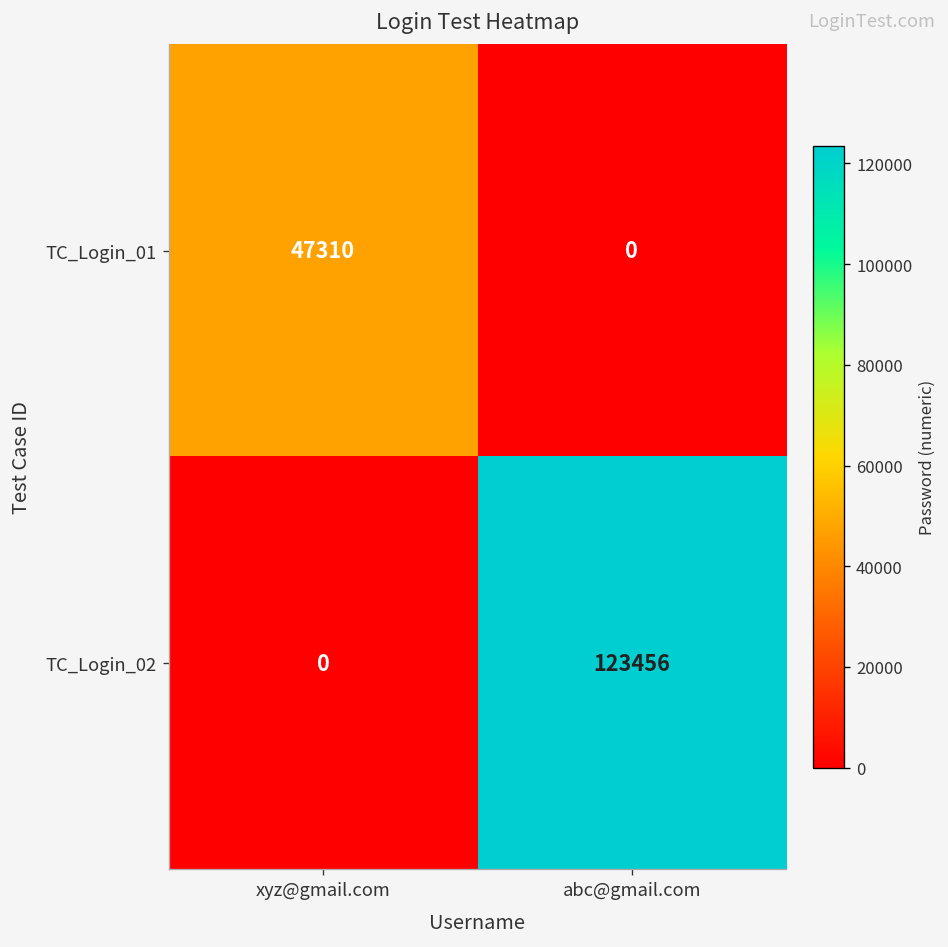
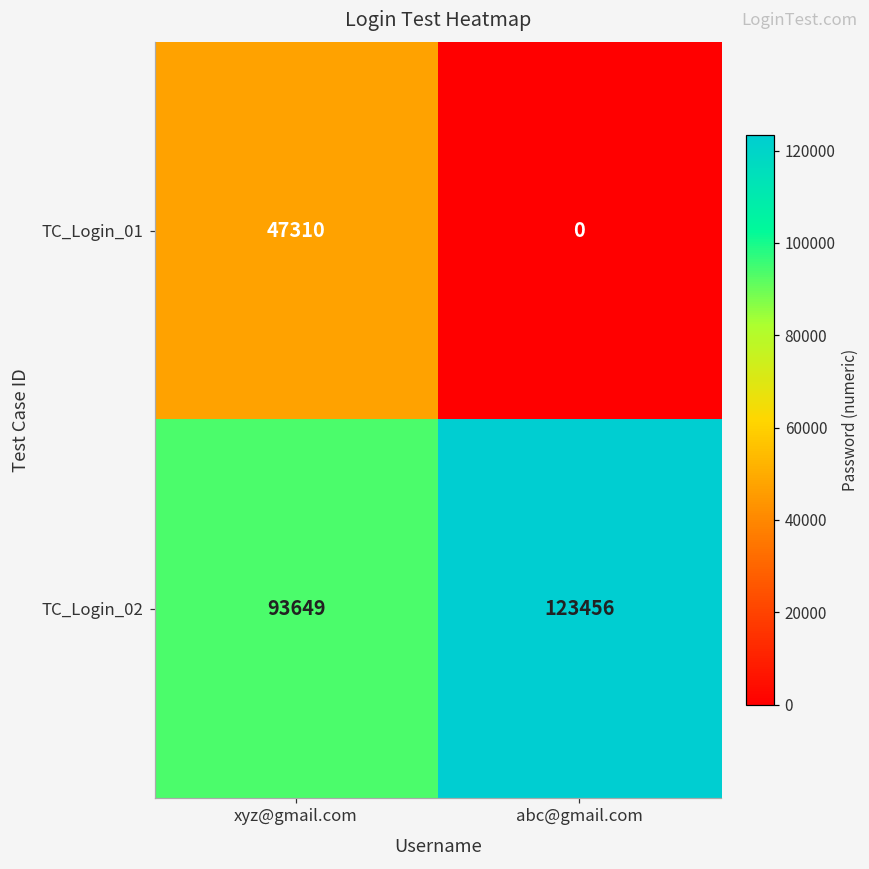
TC_Login_02, xyz@gmail.com: 0 -> 93649
